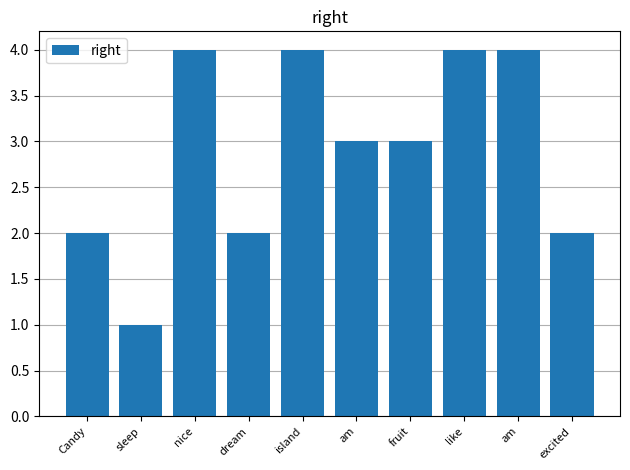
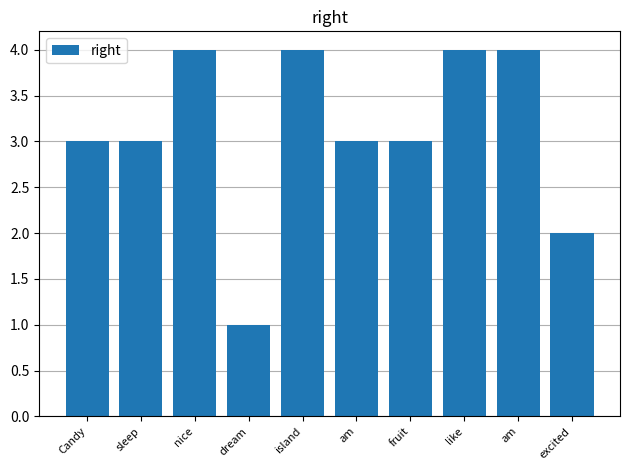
Candy: 2 -> 3
sleep: 1 -> 3
dream: 2 -> 1
